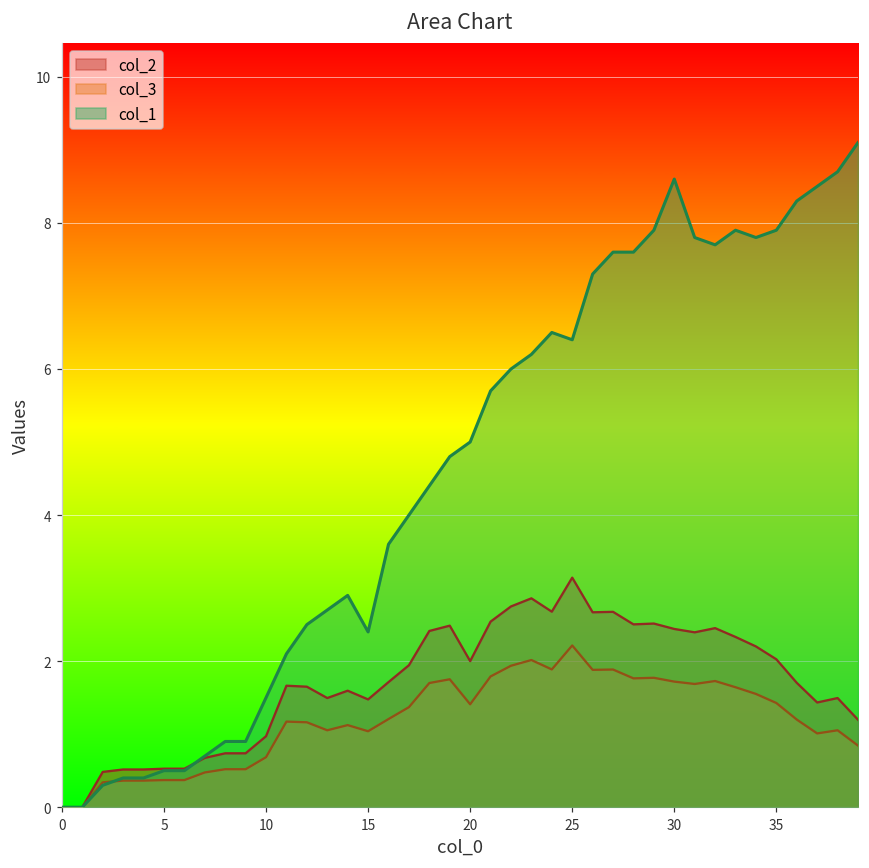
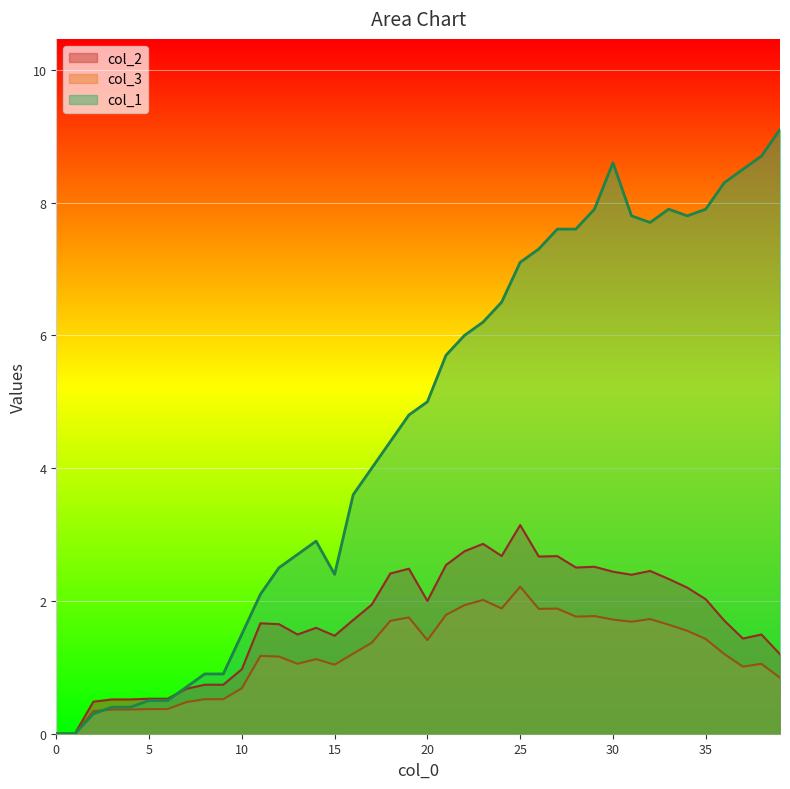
col_1, 25: 6.4 -> 7.1
